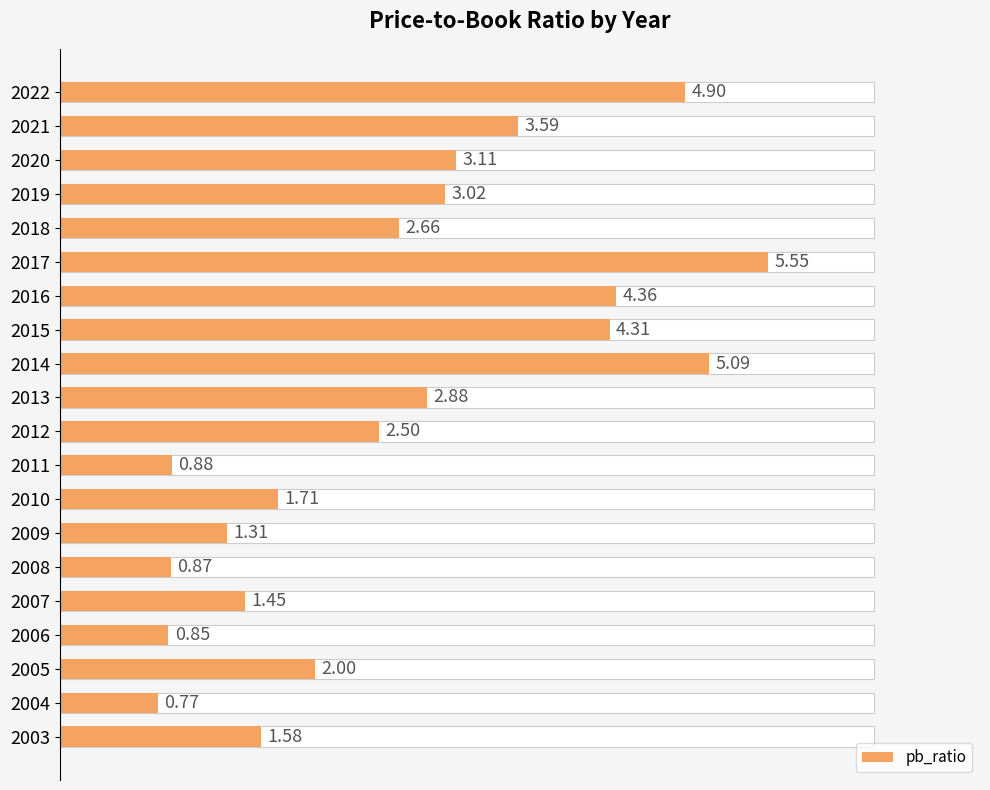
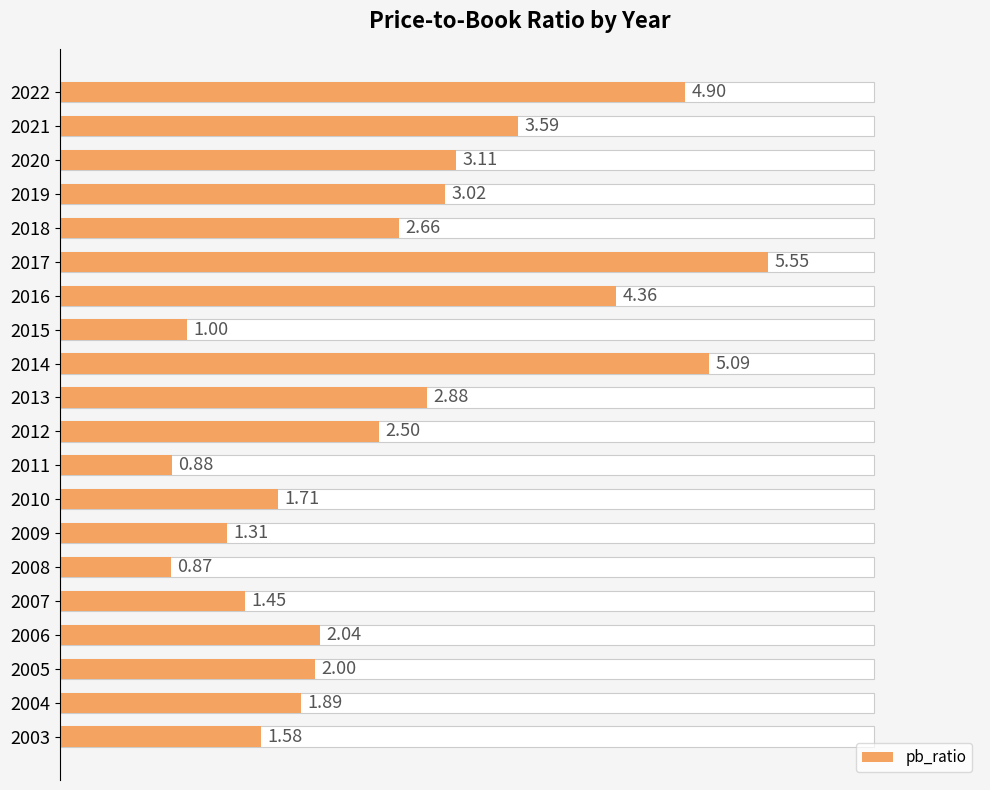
pb_ratio, 2015: 4.31 -> 1.00
pb_ratio, 2006: 0.85 -> 2.04
pb_ratio, 2004: 0.77 -> 1.89
